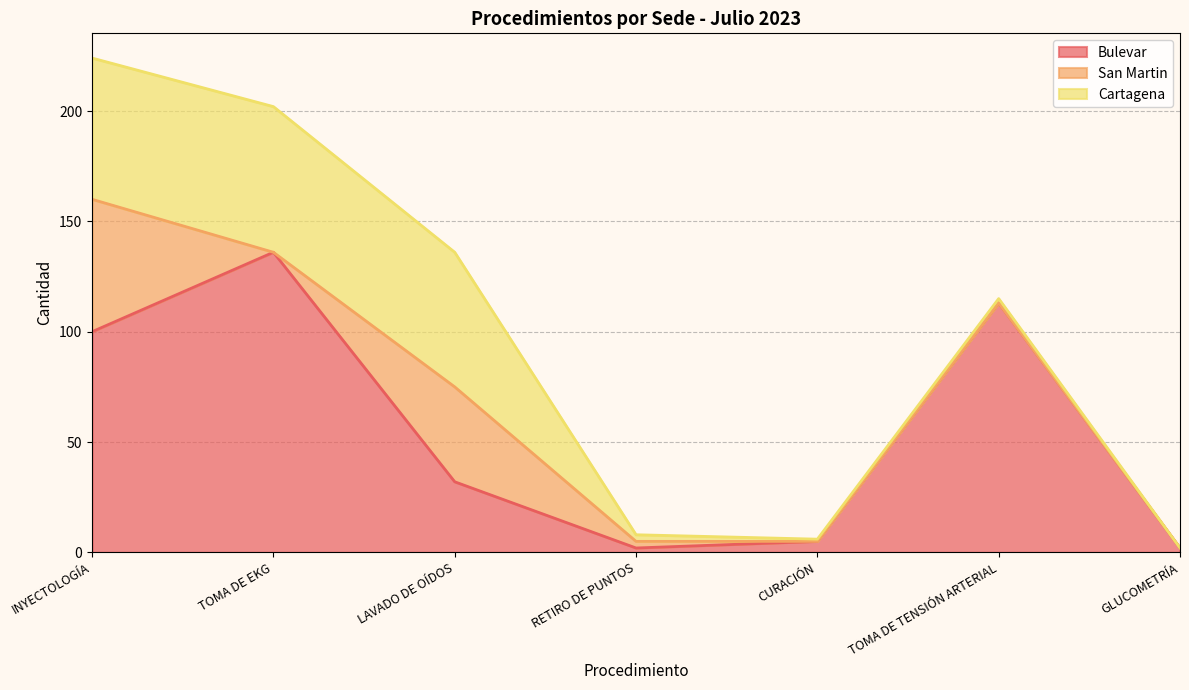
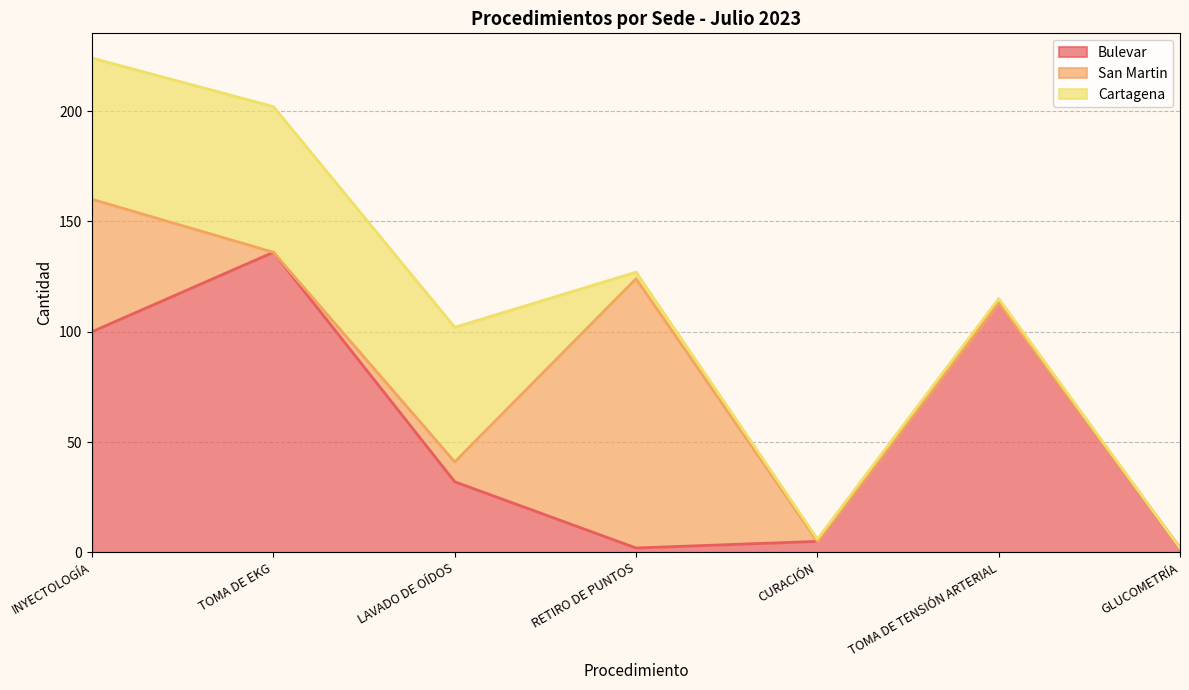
San Martin, LAVADO DE OÍDOS: 43 -> 9
San Martin, RETIRO DE PUNTOS: 3 -> 122
